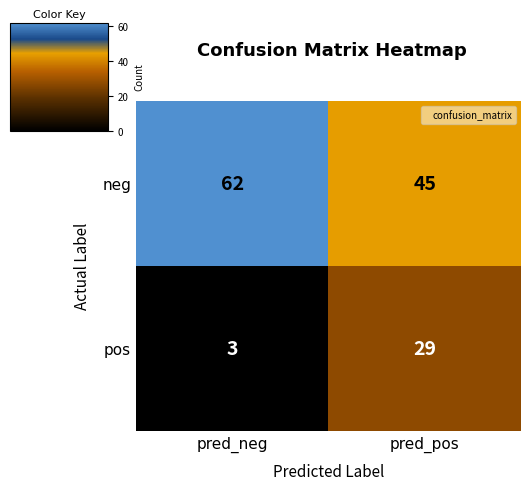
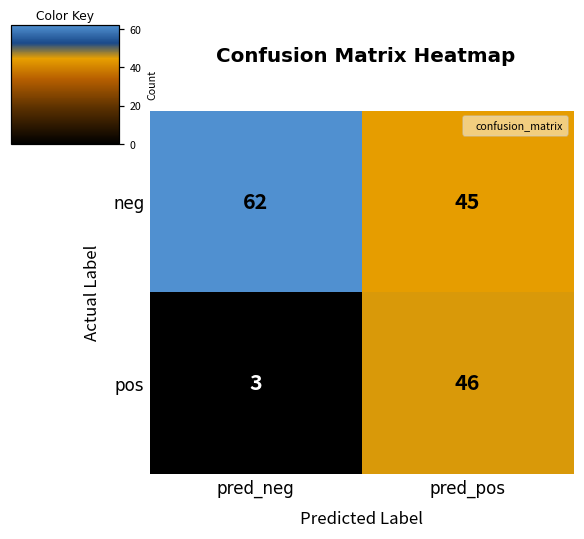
pos, pred_pos: 29 -> 46
